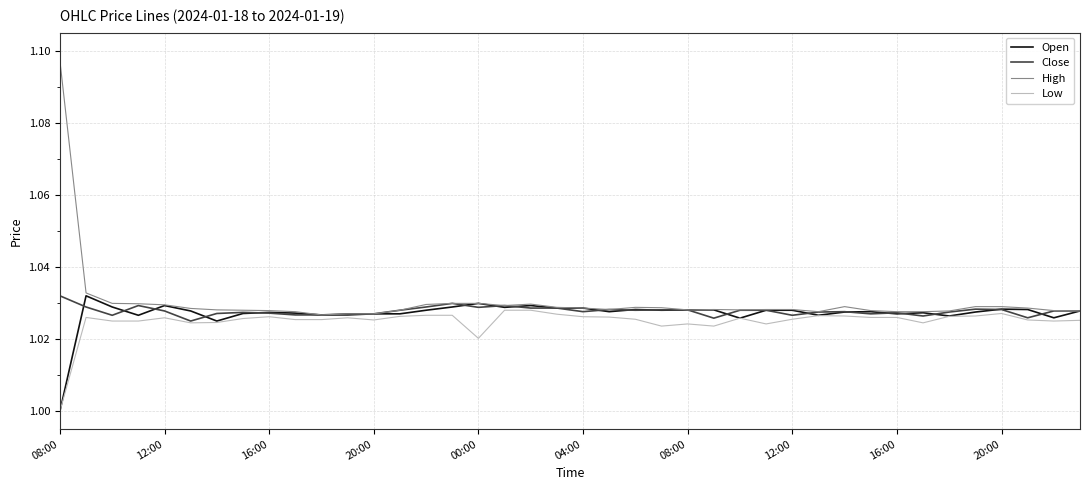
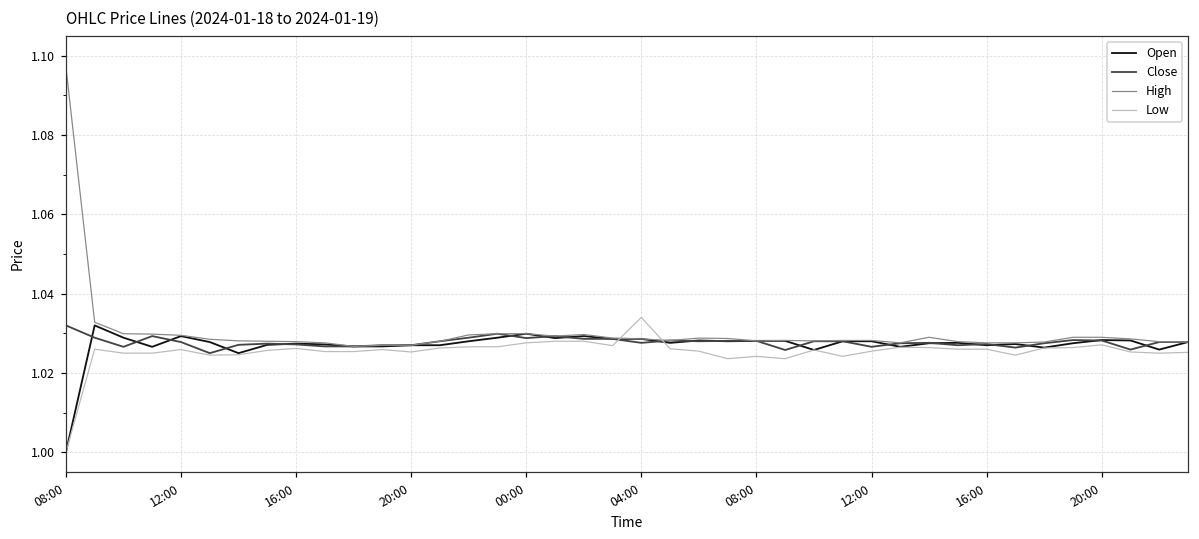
Low, 00:00: 1.020 -> 1.028
Low, 04:00: 1.026 -> 1.034
